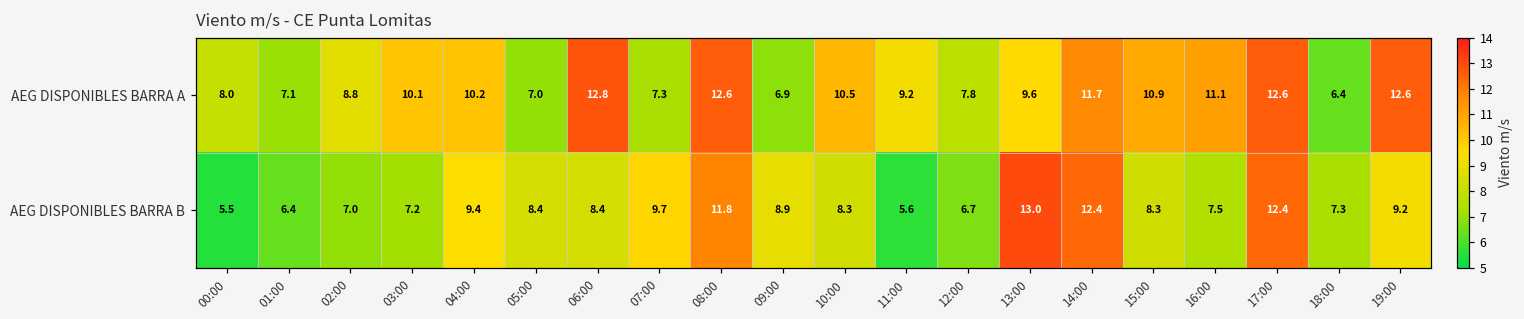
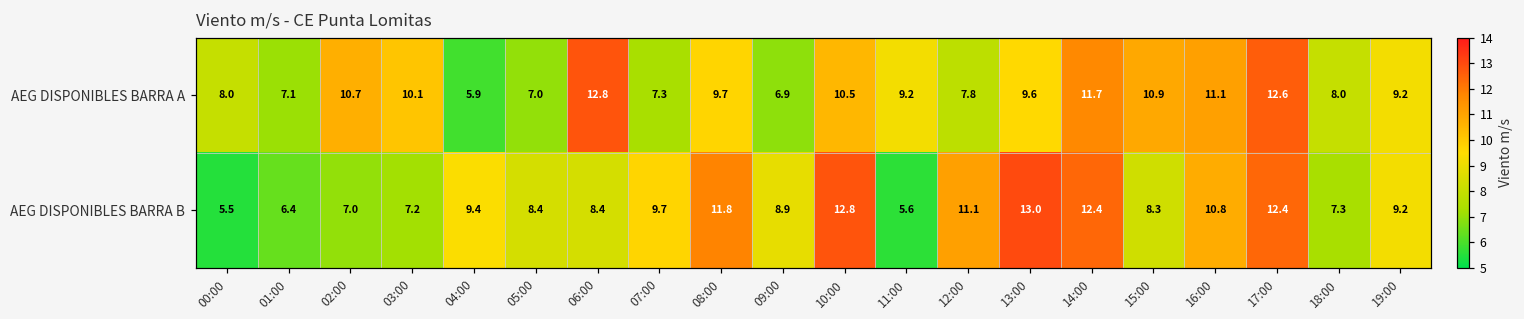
AEG DISPONIBLES BARRA A, 02:00: 8.8 -> 10.7
AEG DISPONIBLES BARRA A, 04:00: 10.2 -> 5.9
AEG DISPONIBLES BARRA A, 08:00: 12.6 -> 9.7
AEG DISPONIBLES BARRA A, 18:00: 6.4 -> 8.0
AEG DISPONIBLES BARRA A, 19:00: 12.6 -> 9.2
AEG DISPONIBLES BARRA B, 10:00: 8.3 -> 12.8
AEG DISPONIBLES BARRA B, 12:00: 6.7 -> 11.1
AEG DISPONIBLES BARRA B, 16:00: 7.5 -> 10.8
